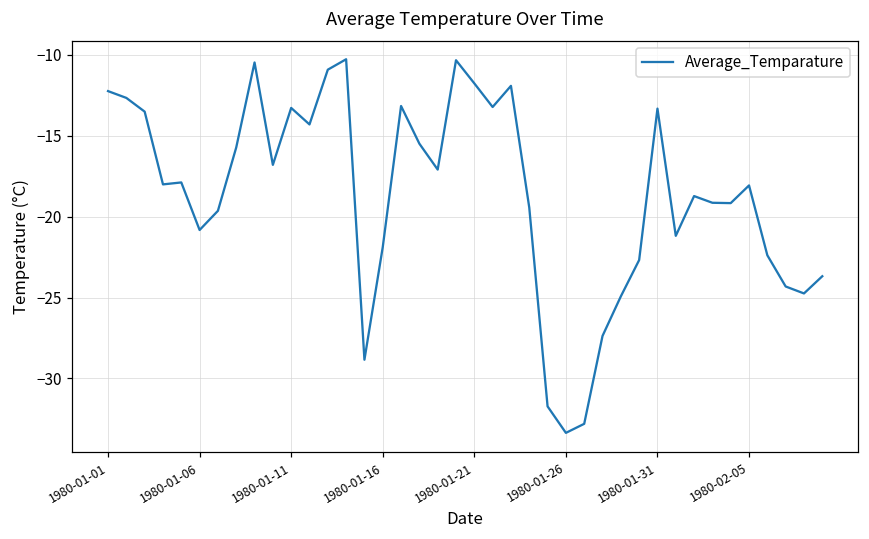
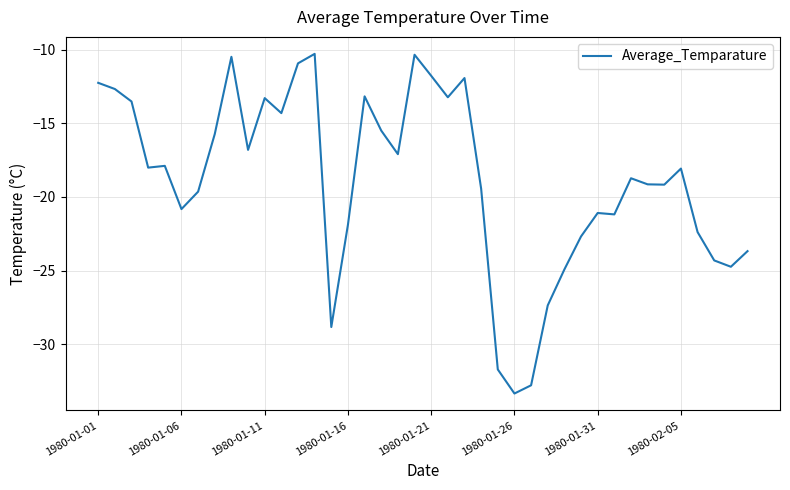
1980-01-31: -13.3 -> -21.1
